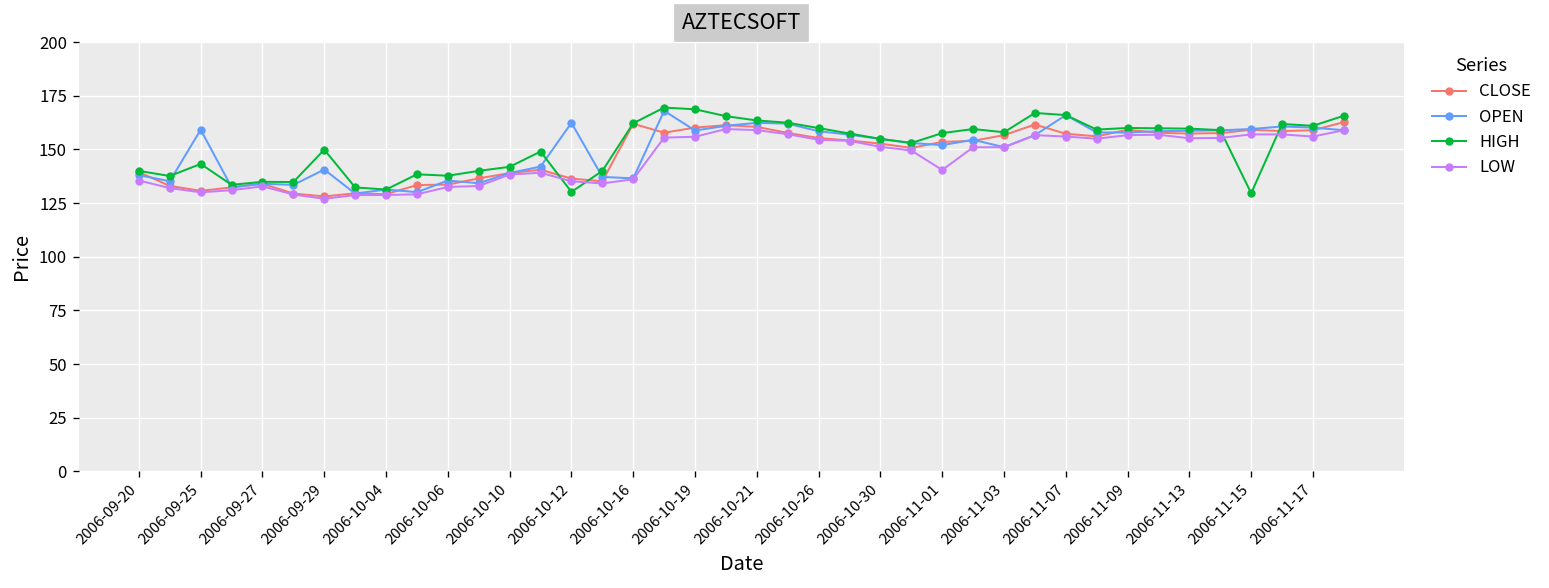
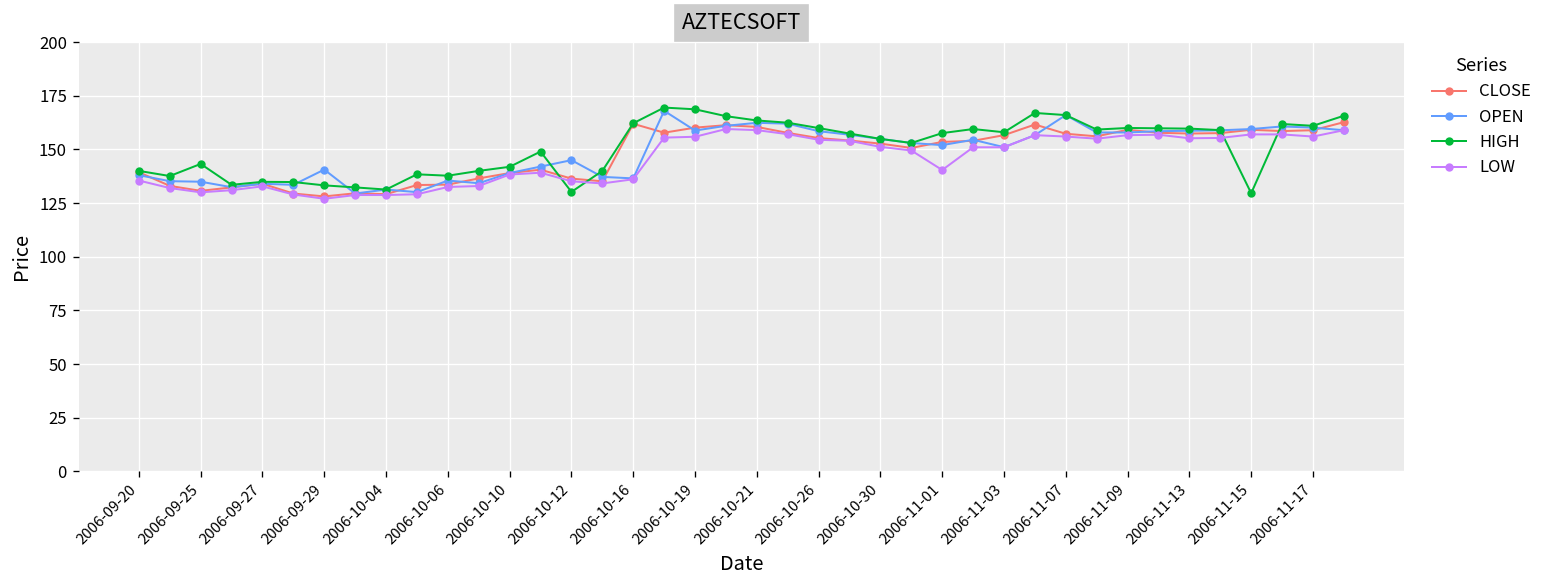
OPEN, 2006-09-25: 159 -> 135
HIGH, 2006-09-29: 150 -> 133
OPEN, 2006-10-12: 162 -> 145
